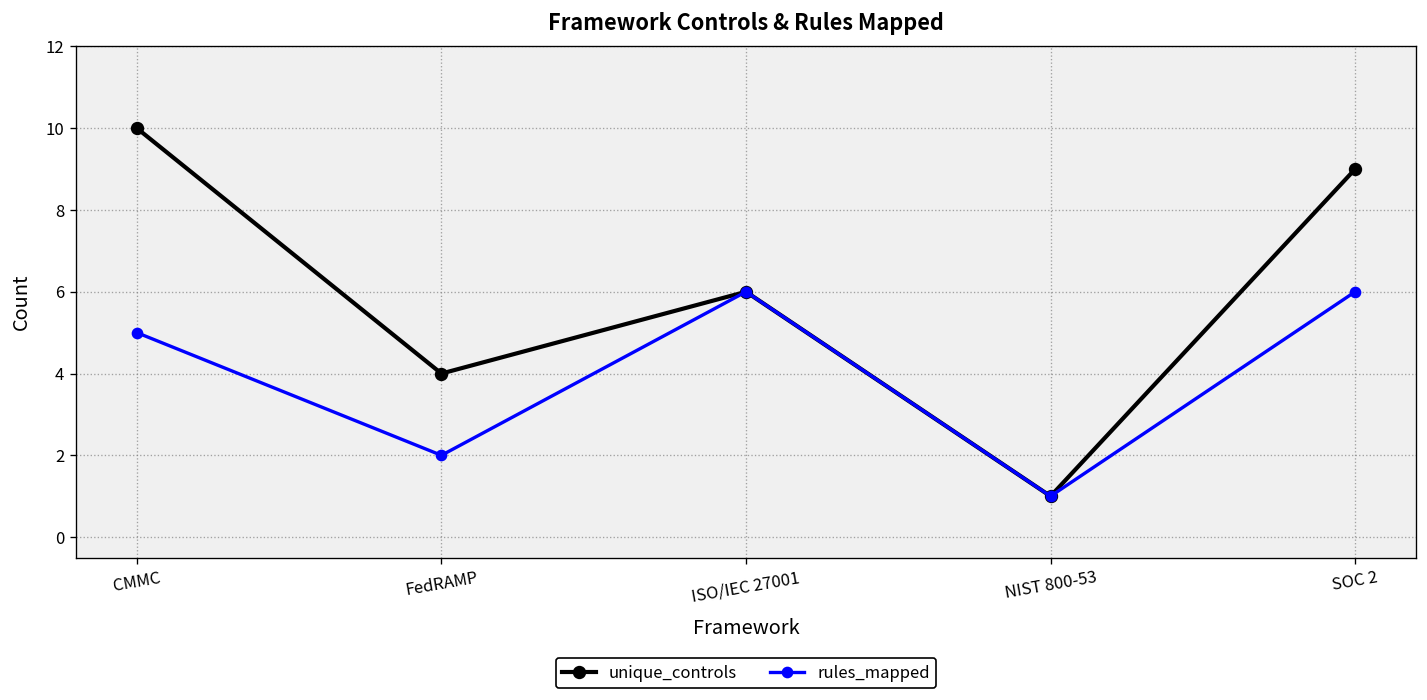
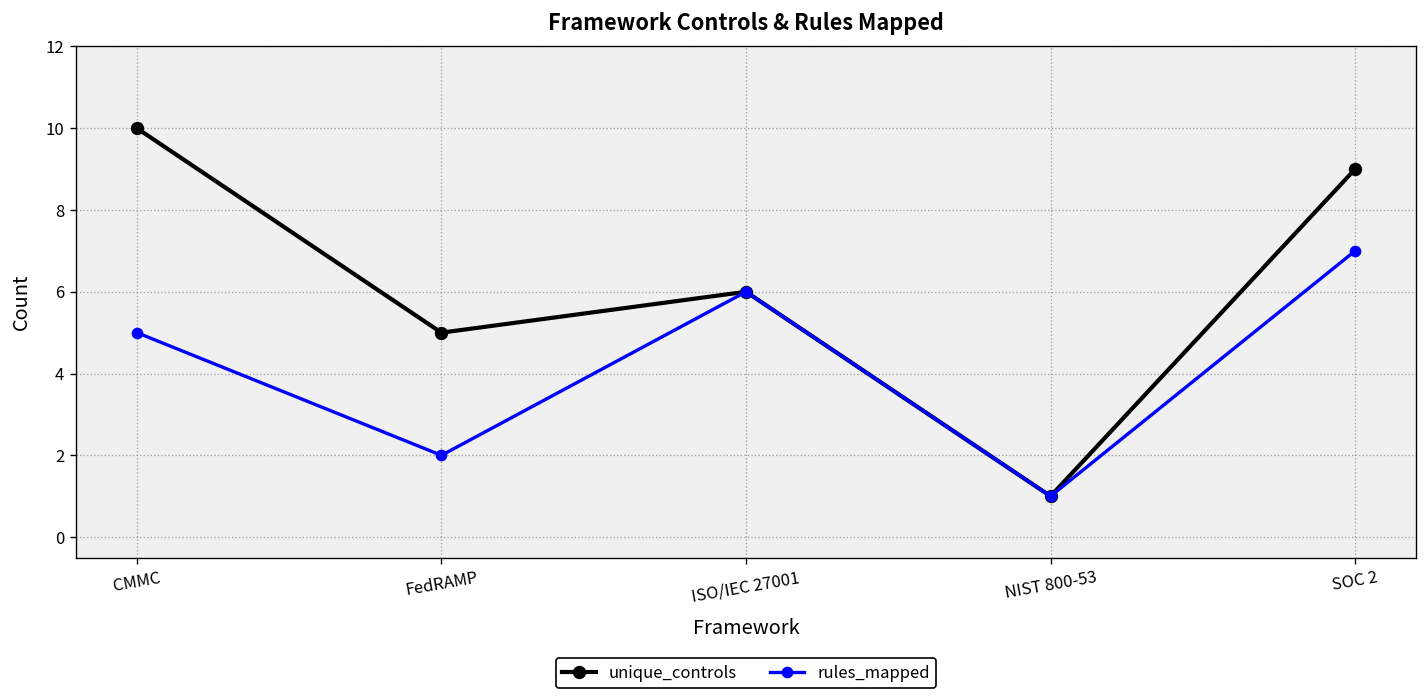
unique_controls, FedRAMP: 4 -> 5
rules_mapped, SOC 2: 6 -> 7
